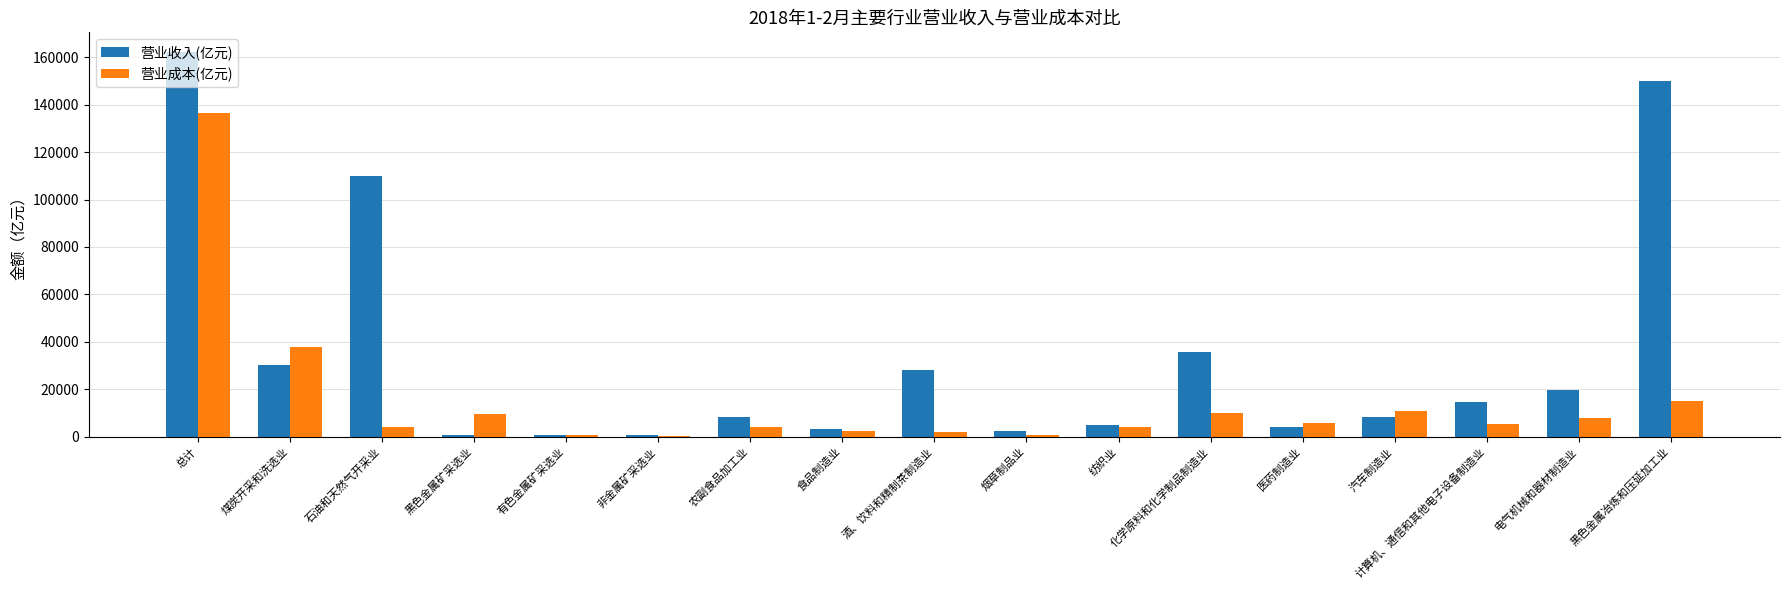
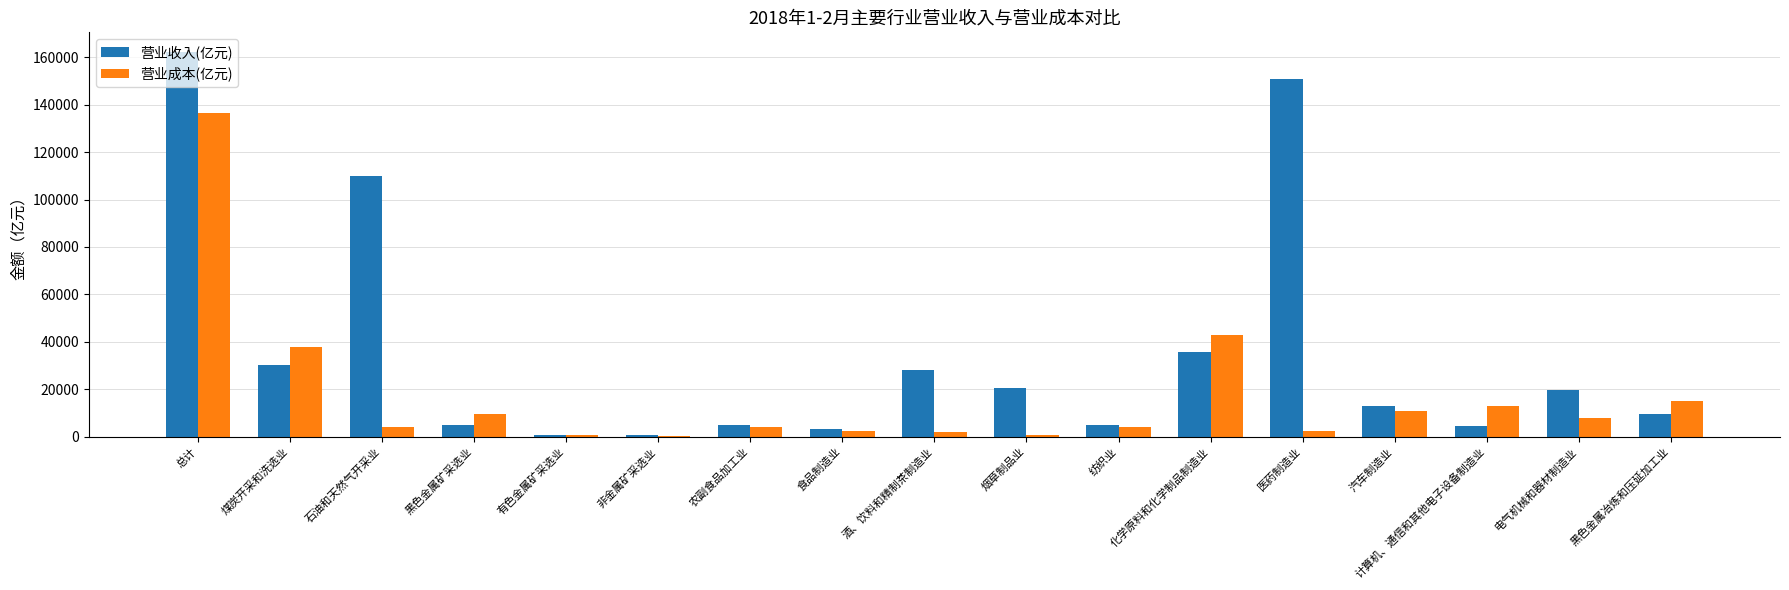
营业收入(亿元), 黑色金属矿采选业: 1000 -> 5000
营业收入(亿元), 农副食品加工业: 8000 -> 5000
营业收入(亿元), 烟草制品业: 2000 -> 20000
营业成本(亿元), 化学原料和化学制品制造业: 10000 -> 43000
营业收入(亿元), 医药制造业: 4000 -> 151000
营业成本(亿元), 医药制造业: 6000 -> 2000
营业收入(亿元), 汽车制造业: 8000 -> 13000
营业收入(亿元), 计算机、通信和其他电子设备制造业: 15000 -> 4000
营业成本(亿元), 计算机、通信和其他电子设备制造业: 5000 -> 13000
营业收入(亿元), 黑色金属冶炼和压延加工业: 150000 -> 9000
